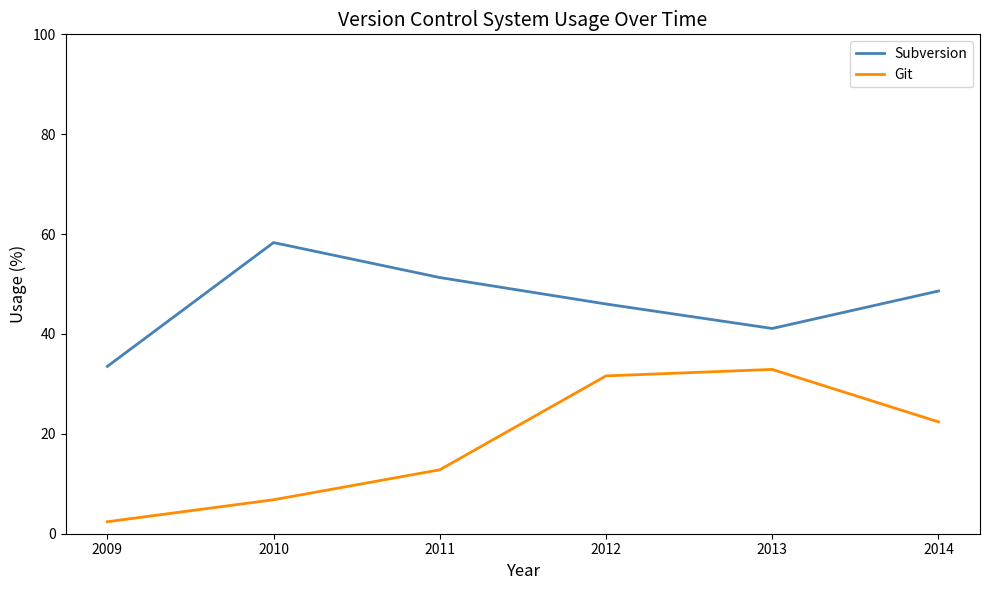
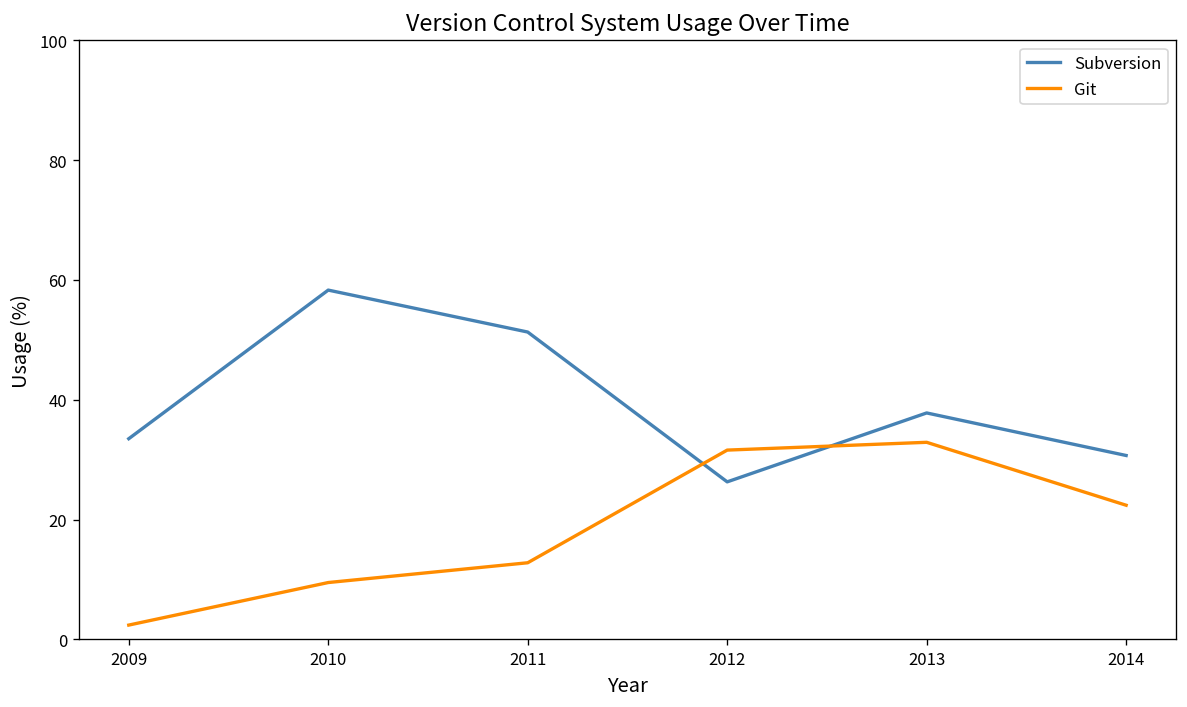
Git, 2010: 7 -> 10
Subversion, 2012: 46 -> 26
Subversion, 2013: 41 -> 38
Subversion, 2014: 49 -> 31
